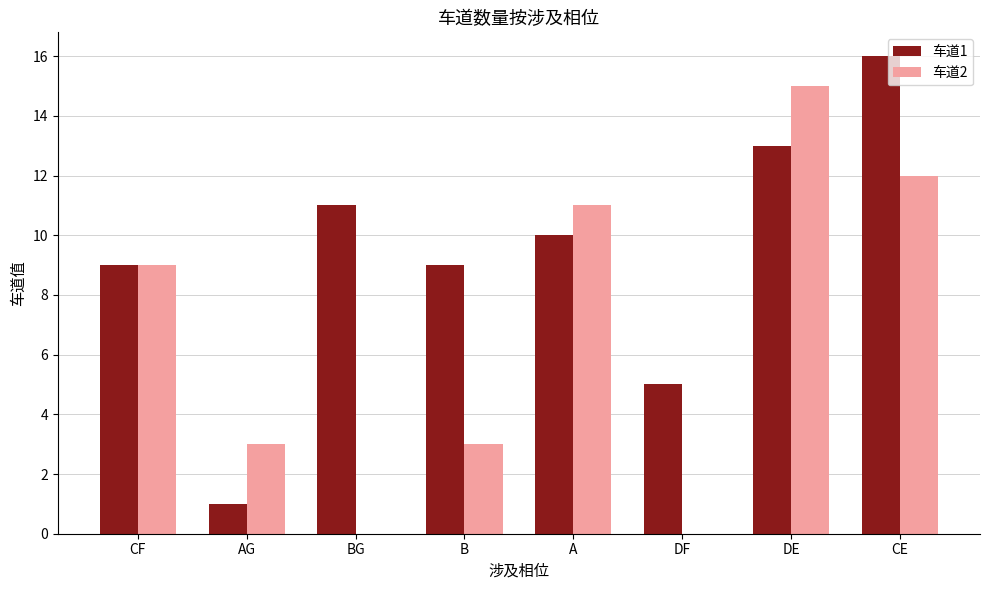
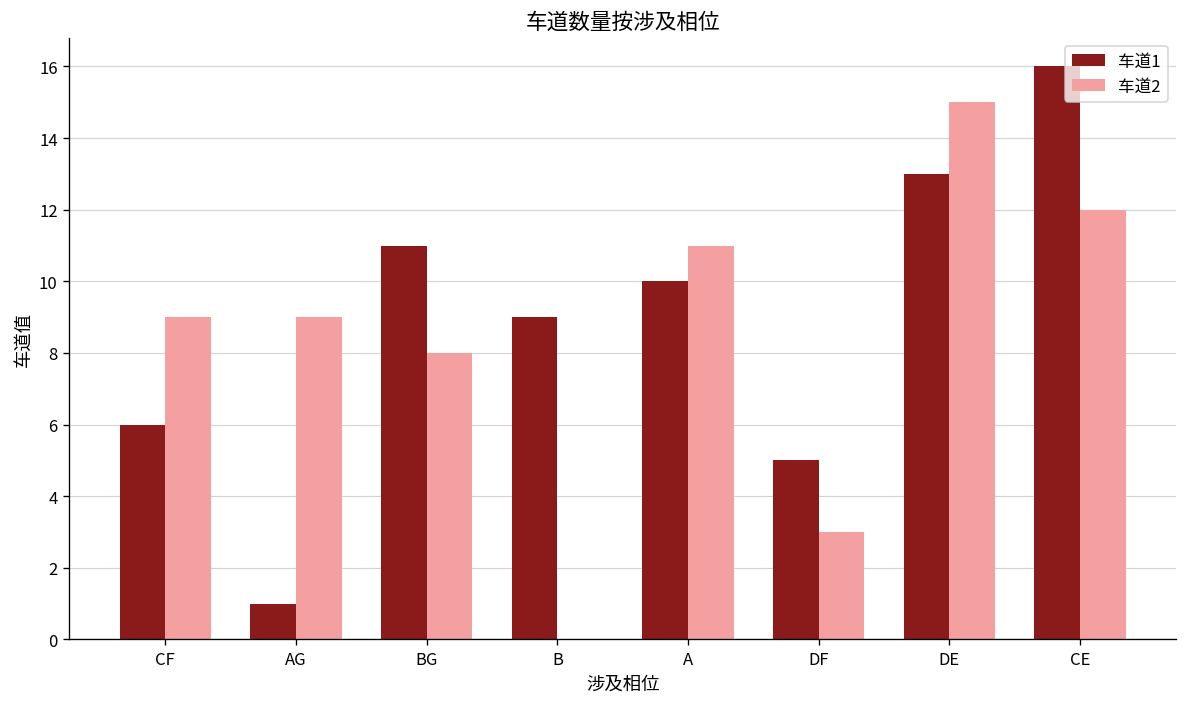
车道1, CF: 9 -> 6
车道2, AG: 3 -> 9
车道2, BG: 0 -> 8
车道2, B: 3 -> 0
车道2, DF: 0 -> 3
